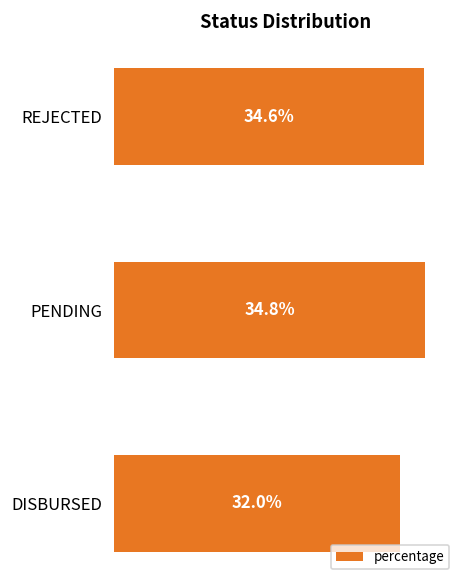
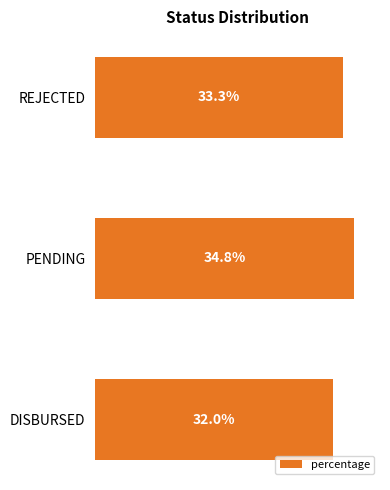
REJECTED: 34.6% -> 33.3%
